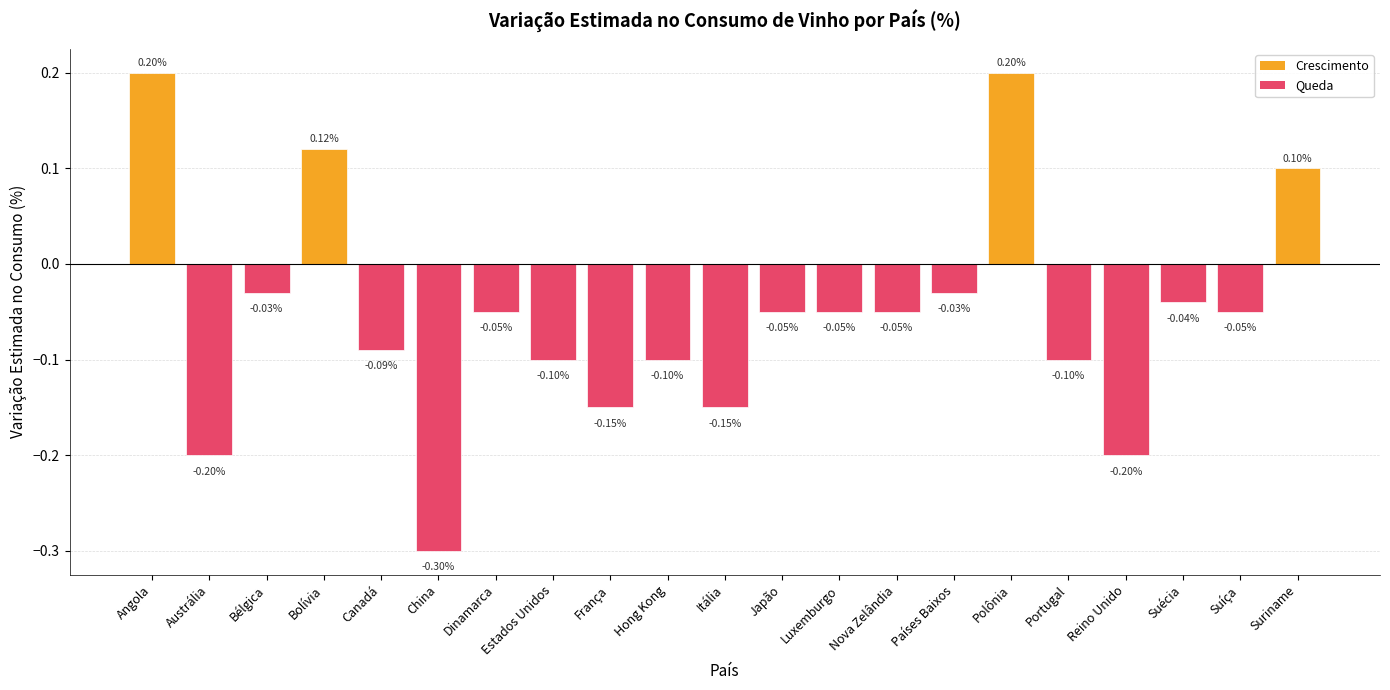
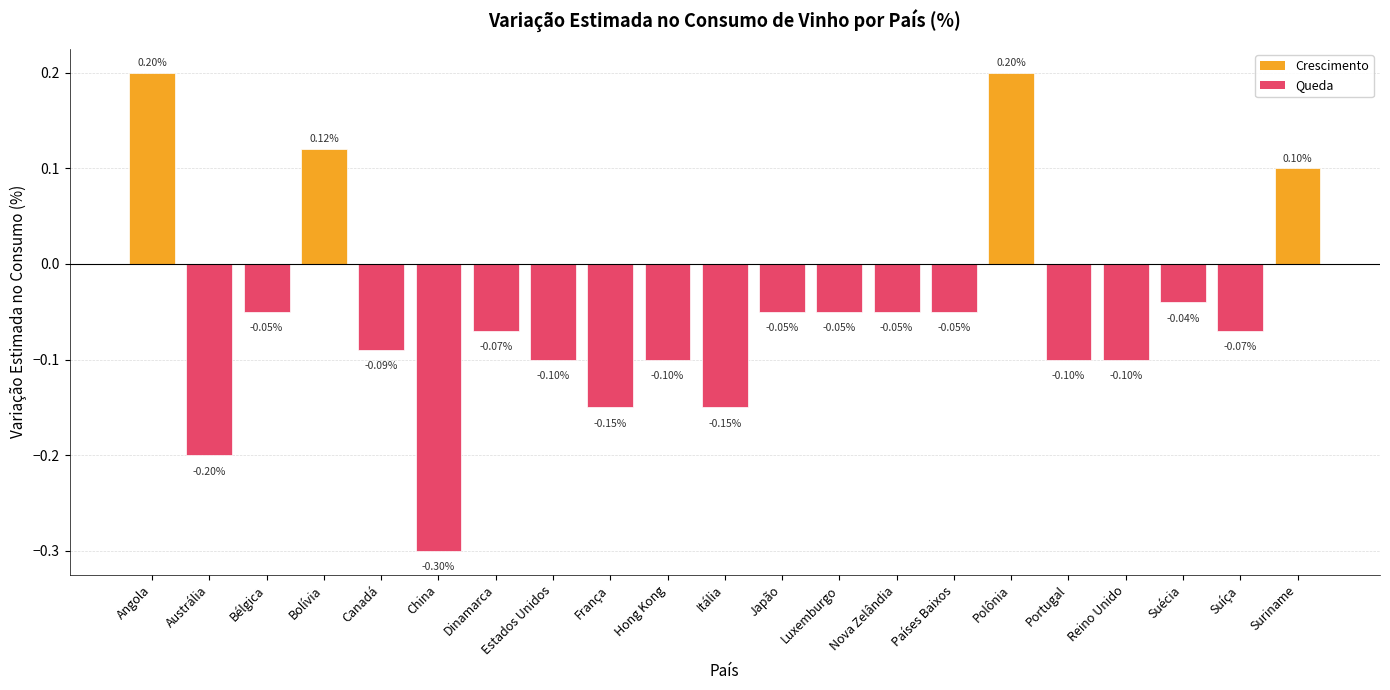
Bélgica: -0.03% -> -0.05%
Dinamarca: -0.05% -> -0.07%
Países Baixos: -0.03% -> -0.05%
Reino Unido: -0.20% -> -0.10%
Suíça: -0.05% -> -0.07%
